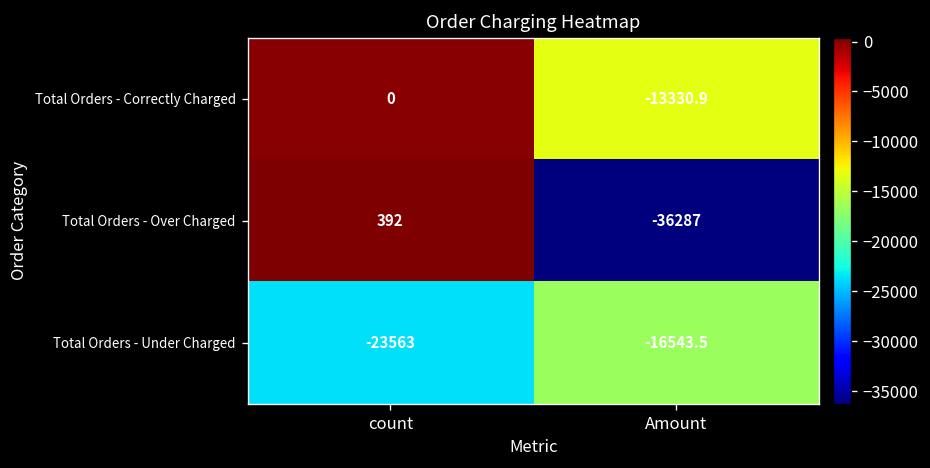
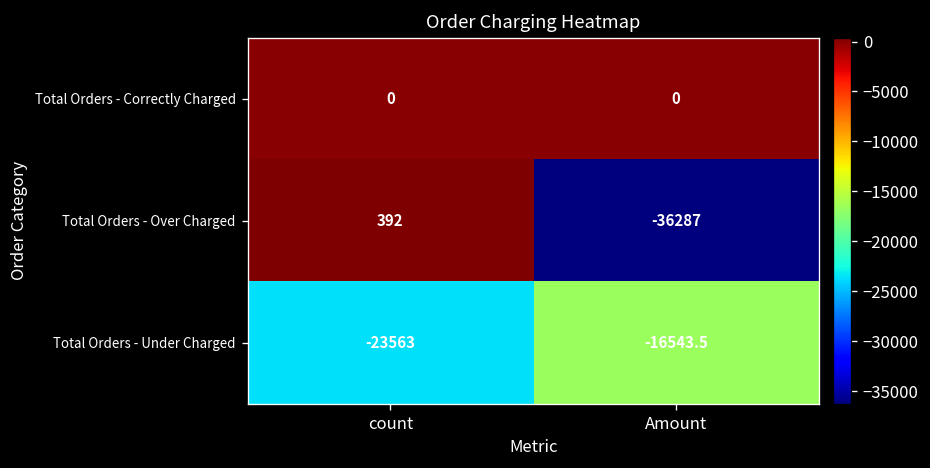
Total Orders - Correctly Charged, Amount: -13330.9 -> 0
